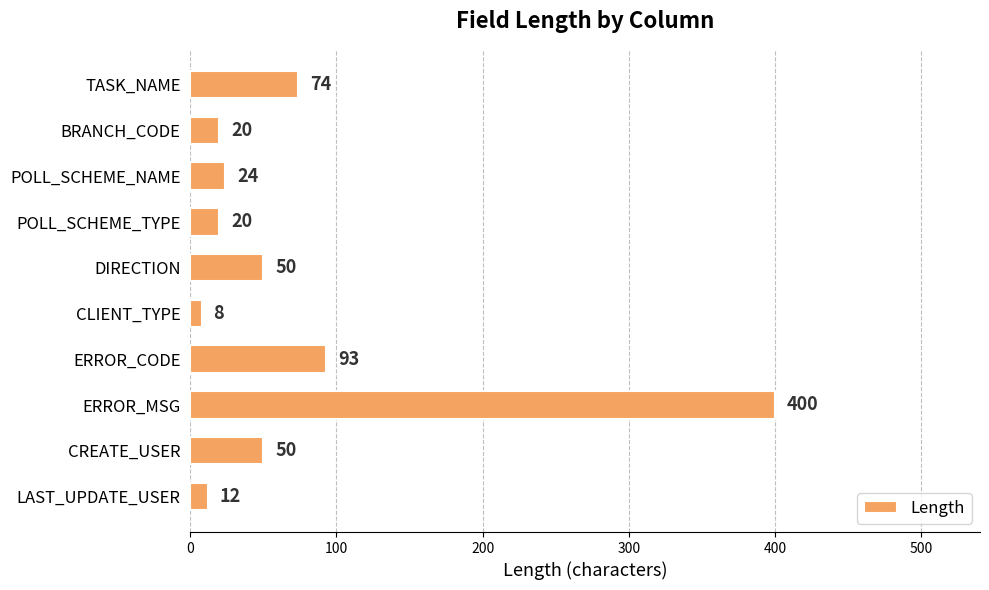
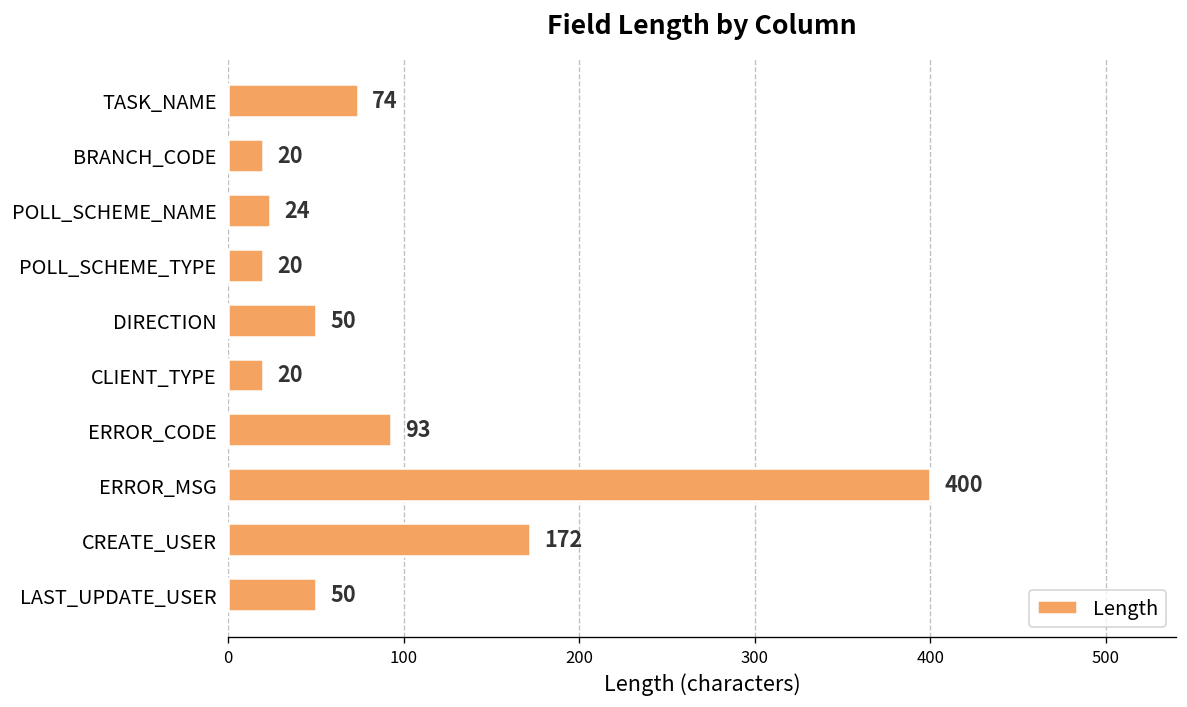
CLIENT_TYPE: 8 -> 20
CREATE_USER: 50 -> 172
LAST_UPDATE_USER: 12 -> 50
